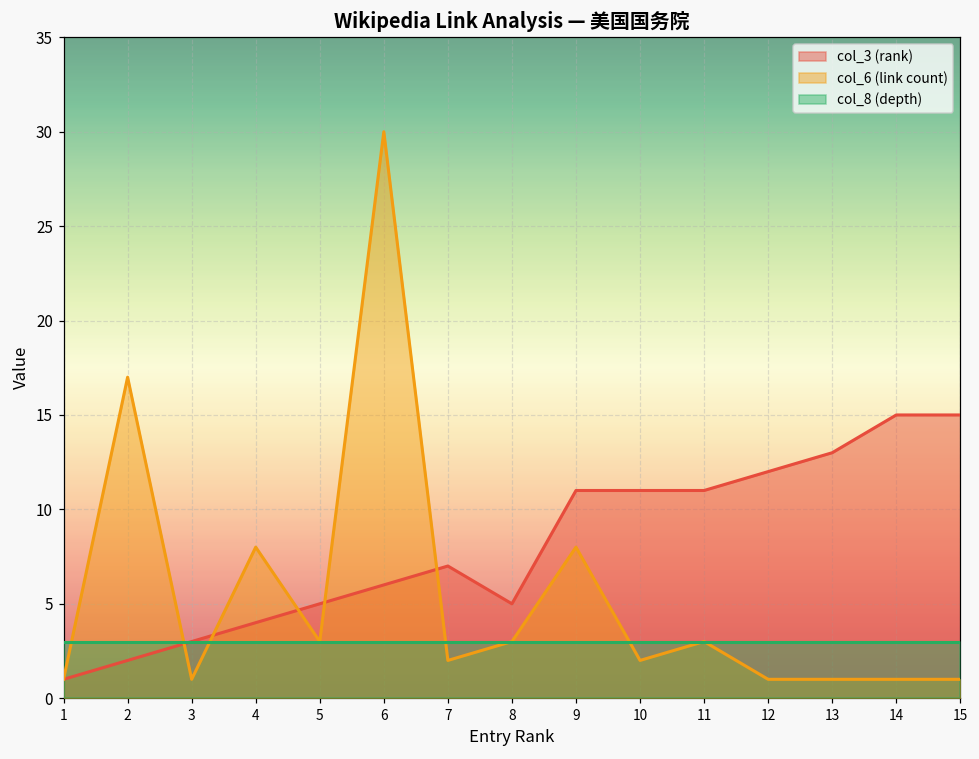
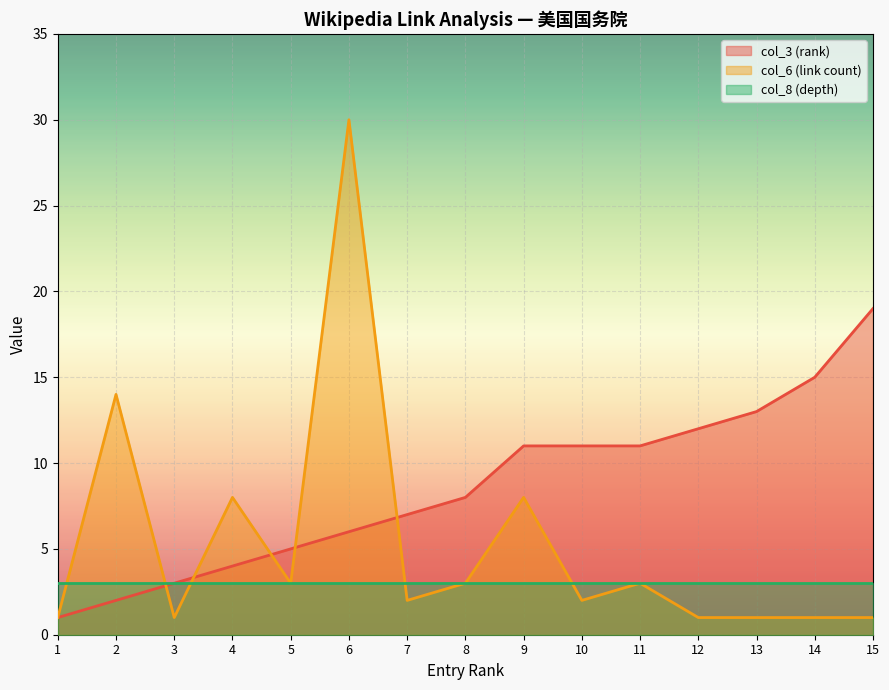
col_6 (link count), 2: 17 -> 14
col_3 (rank), 8: 5 -> 8
col_3 (rank), 15: 15 -> 19
